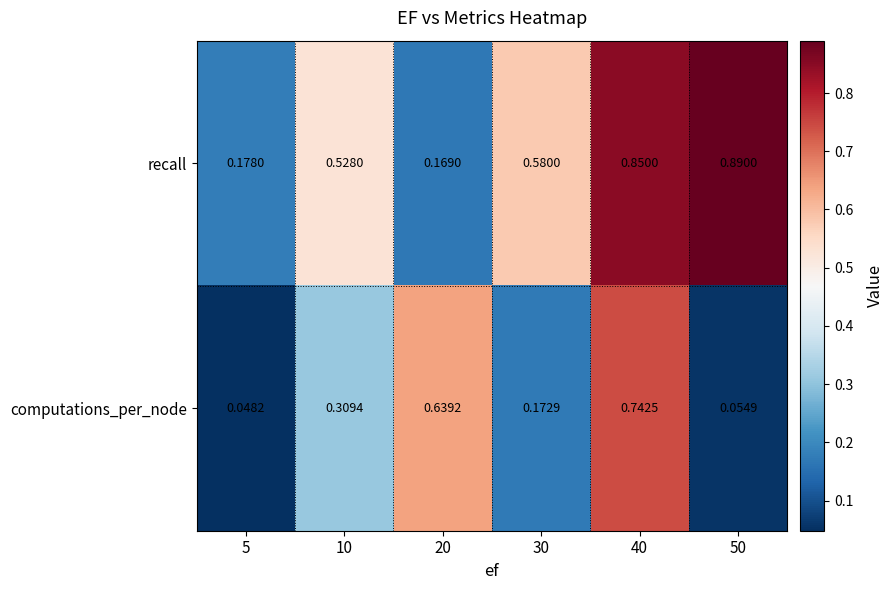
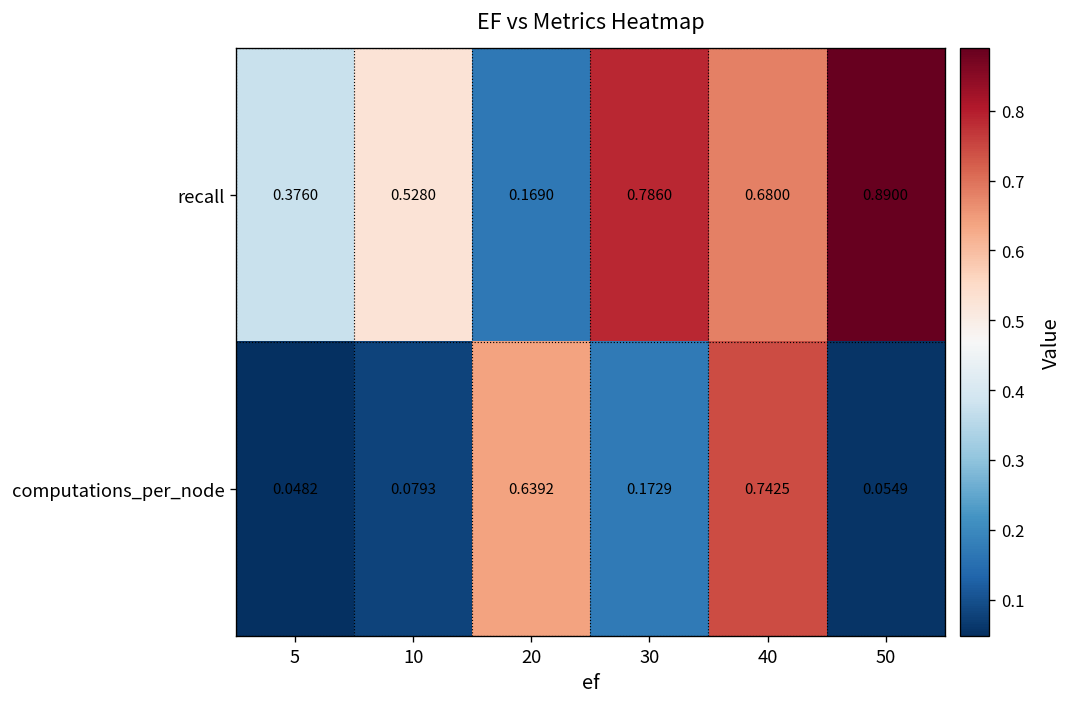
recall, 5: 0.1780 -> 0.3760
recall, 30: 0.5800 -> 0.7860
recall, 40: 0.8500 -> 0.6800
computations_per_node, 10: 0.3094 -> 0.0793
